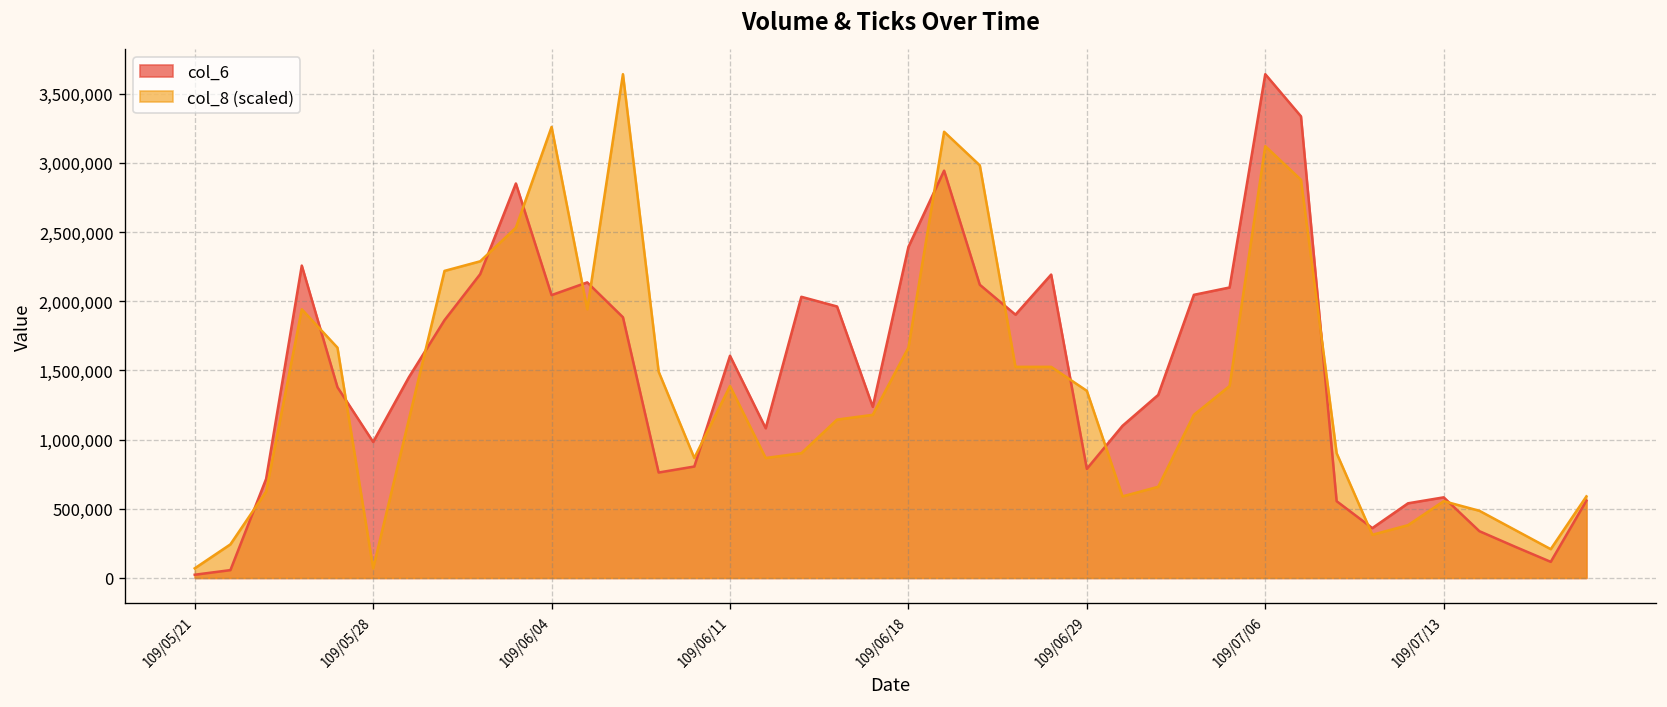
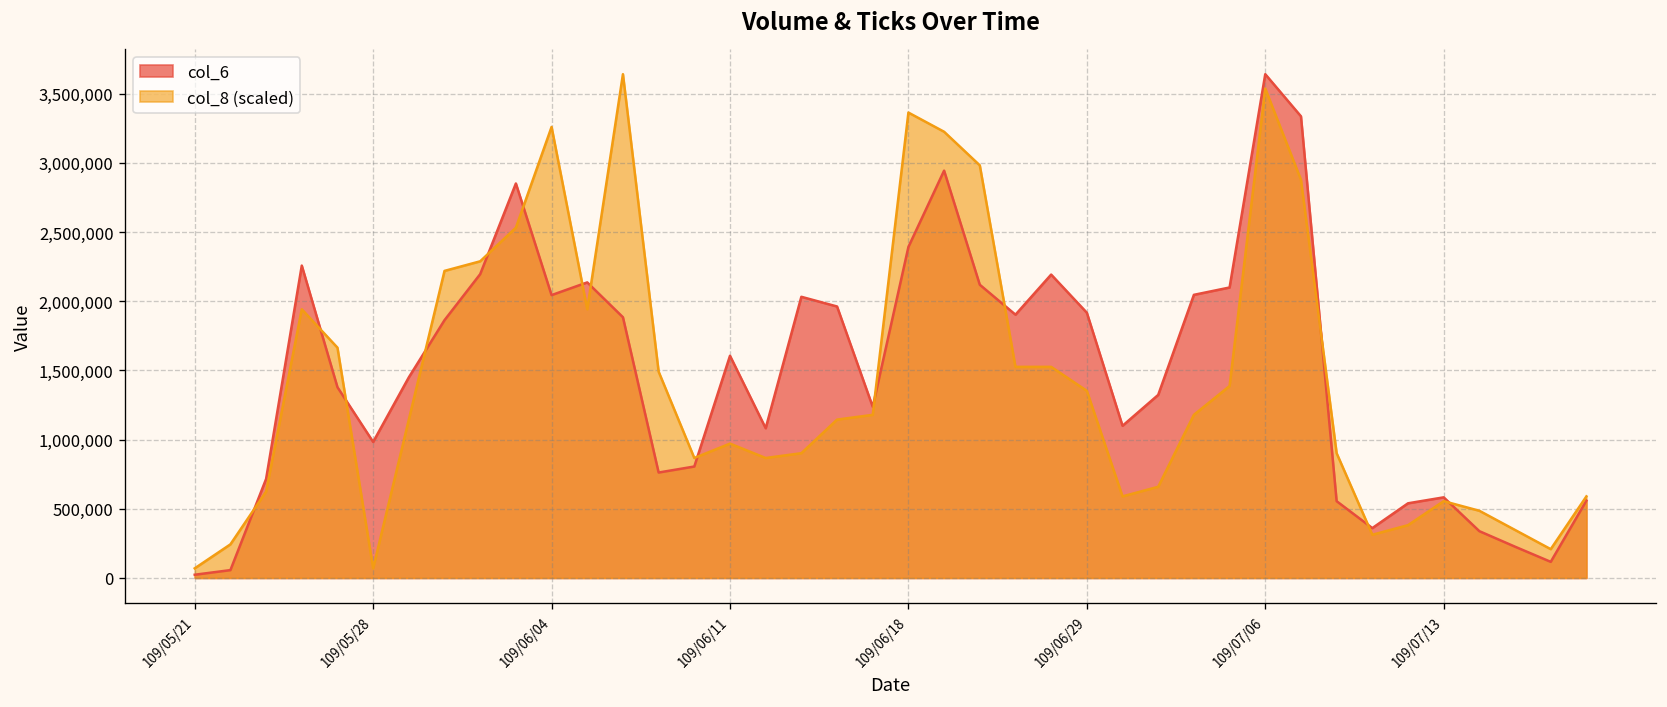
col_8 (scaled), 109/06/11: 1,390,000 -> 970,000
col_8 (scaled), 109/06/18: 1,660,000 -> 3,360,000
col_6, 109/06/29: 790,000 -> 1,920,000
col_8 (scaled), 109/07/06: 3,120,000 -> 3,540,000
